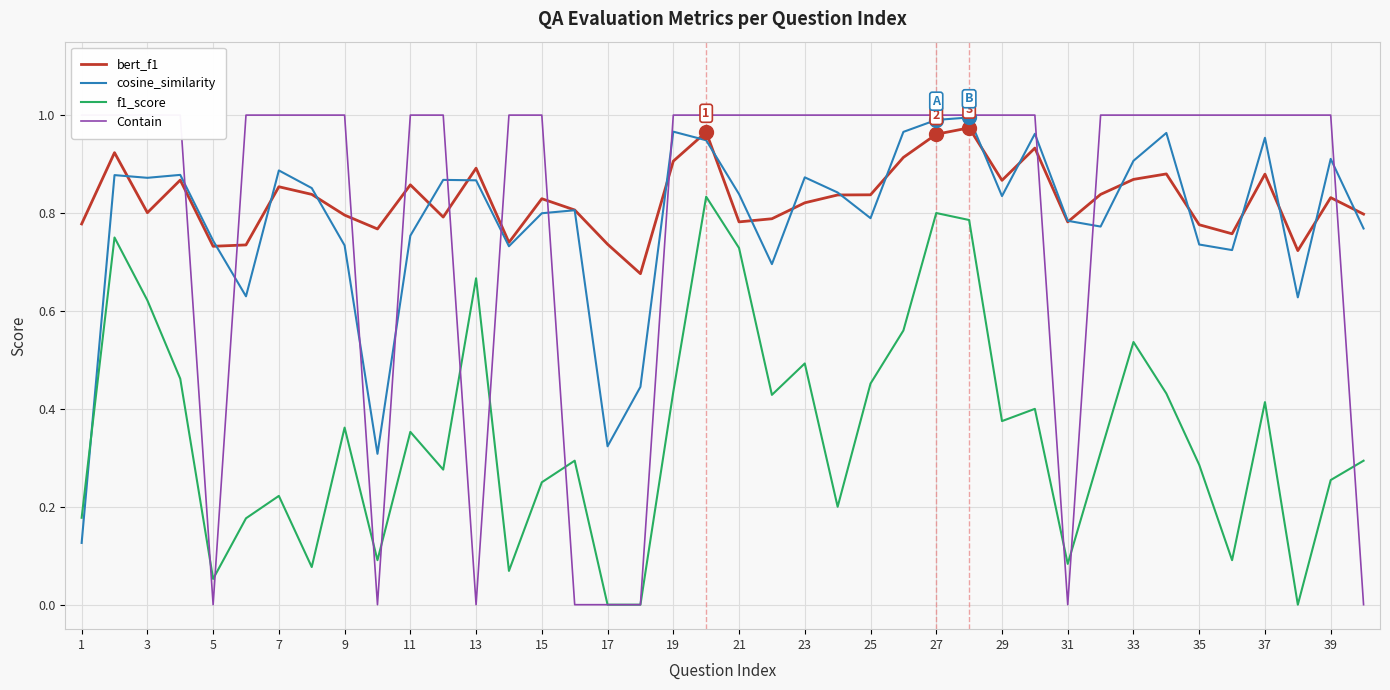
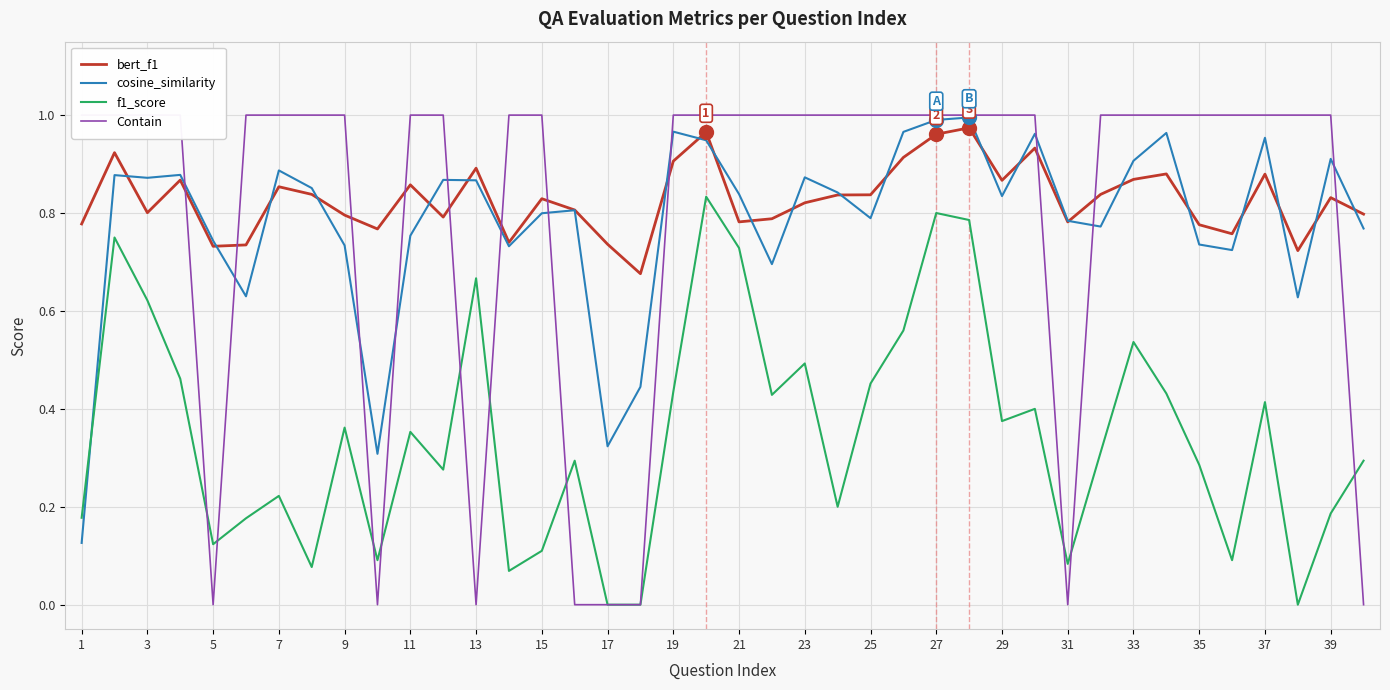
f1_score, 5: 0.05 -> 0.12
f1_score, 15: 0.25 -> 0.11
f1_score, 39: 0.25 -> 0.19
